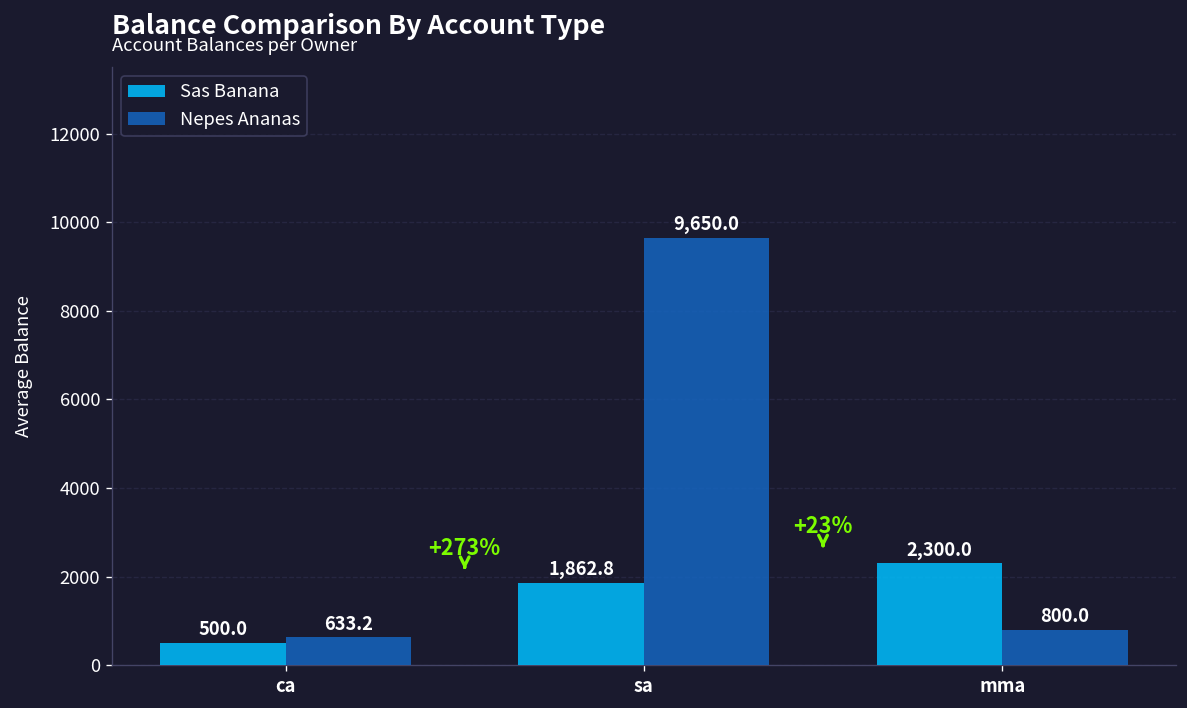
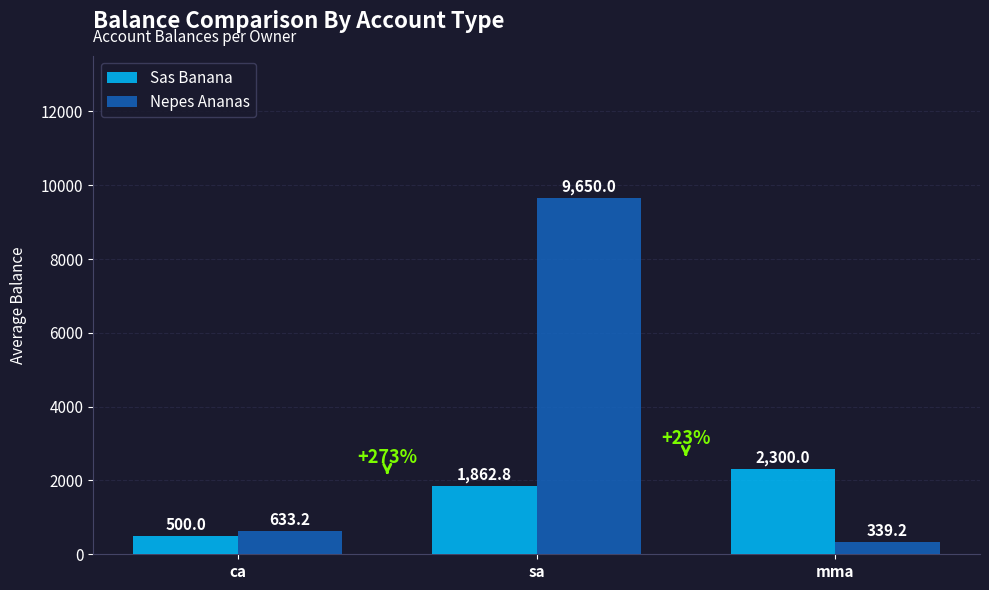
Nepes Ananas, mma: 800.0 -> 339.2
